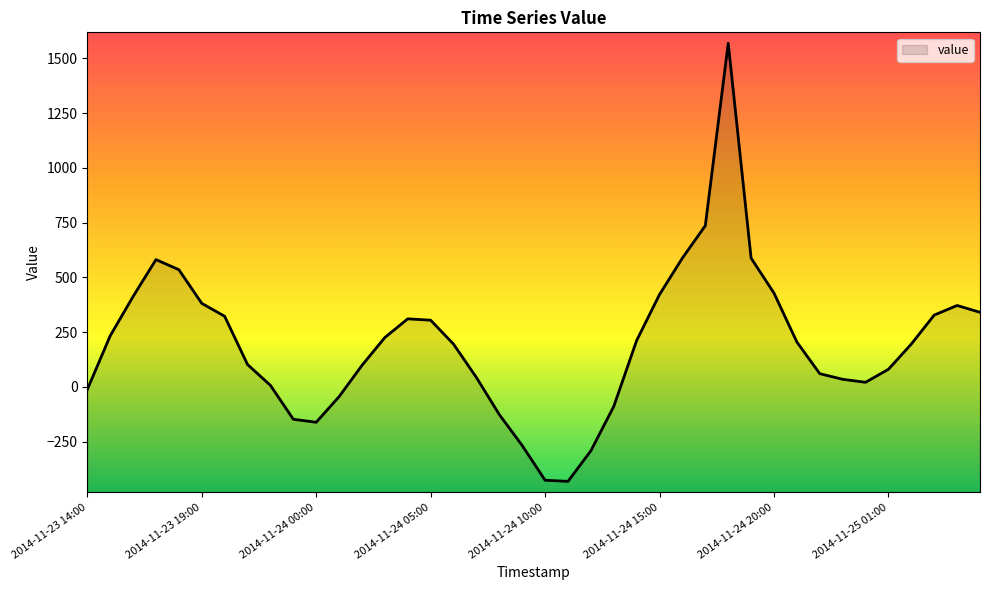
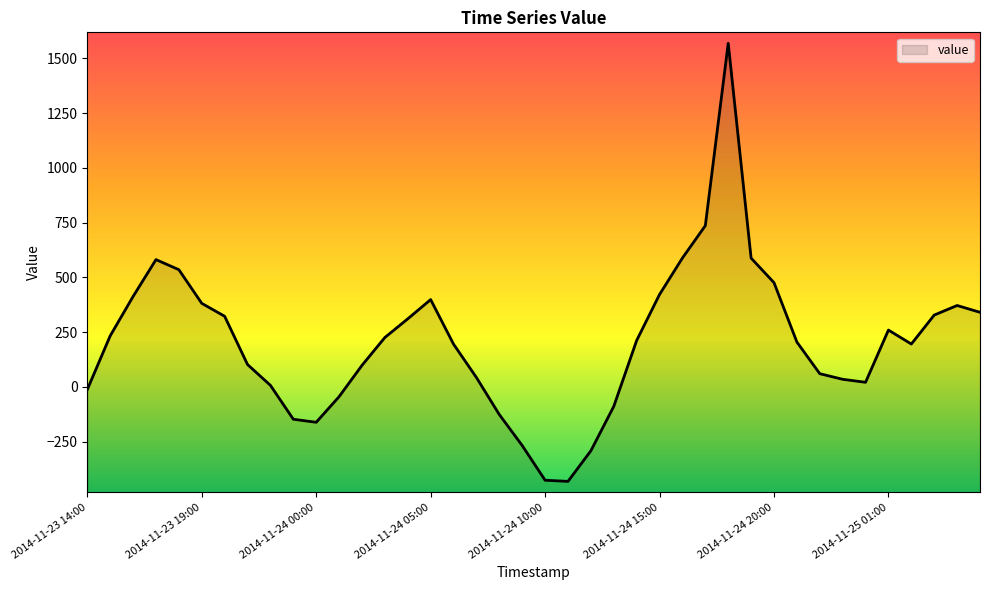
2014-11-24 05:00: 300 -> 400
2014-11-24 20:00: 430 -> 480
2014-11-25 01:00: 80 -> 260
